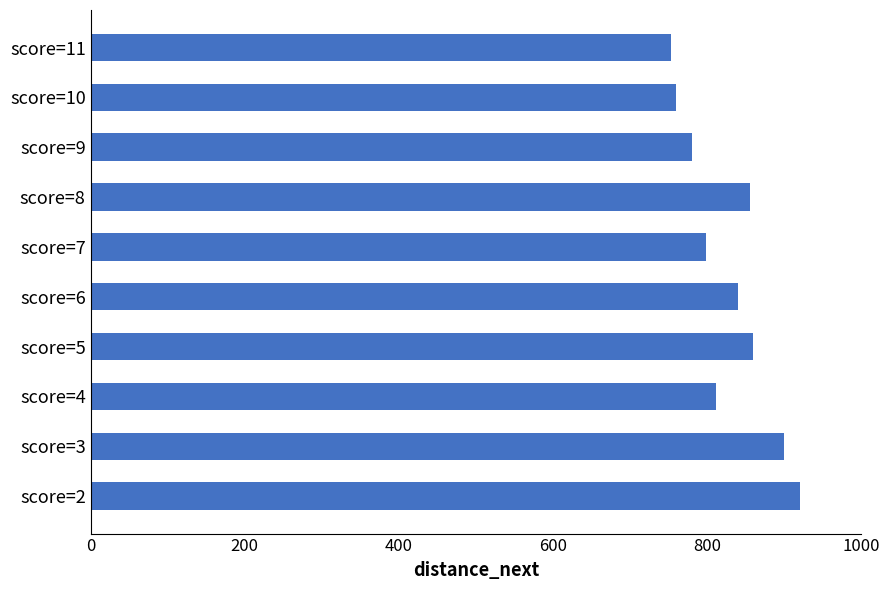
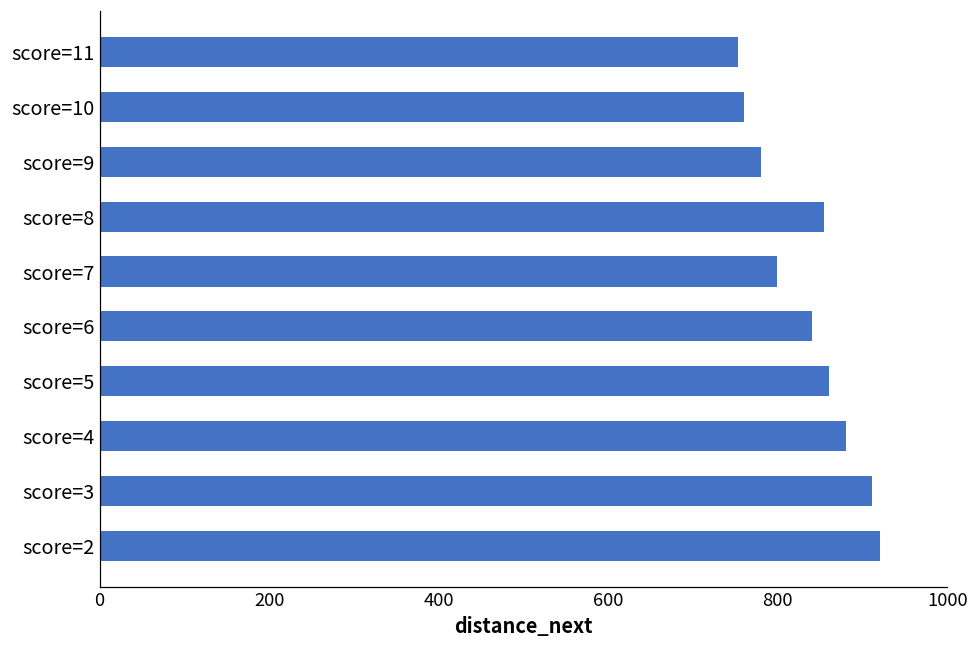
score=4: 810 -> 880
score=3: 900 -> 910
